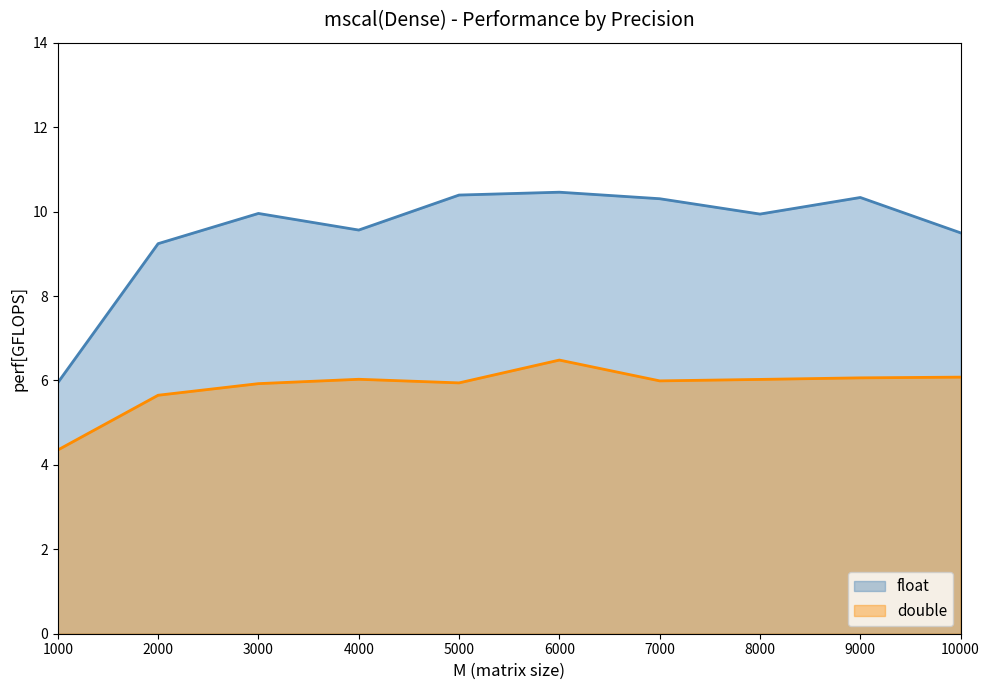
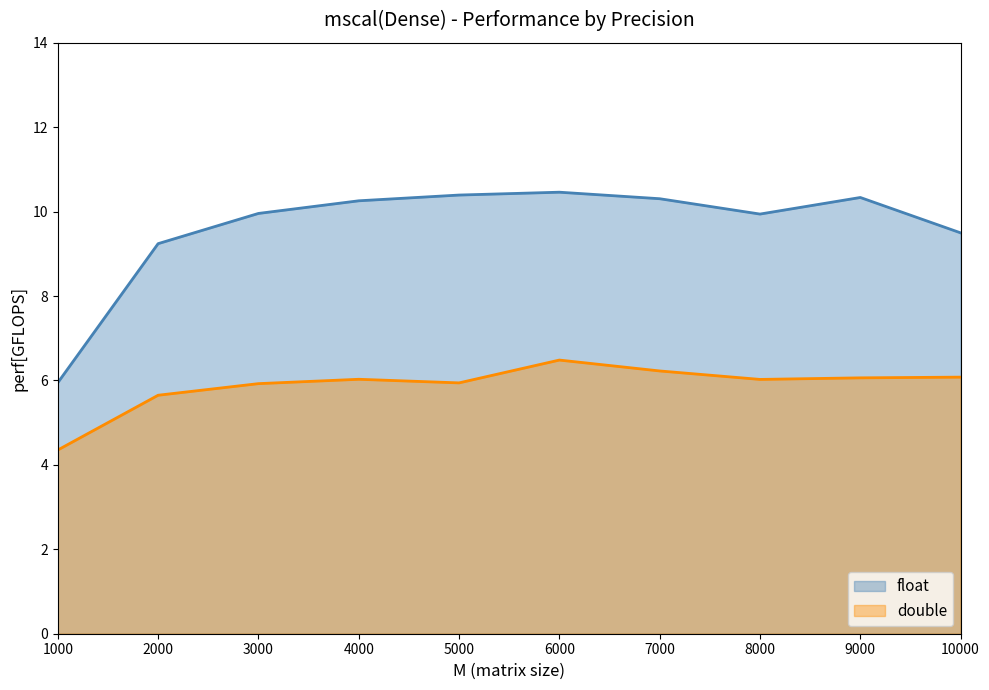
float, 4000: 9.6 -> 10.3
double, 7000: 6.0 -> 6.2
